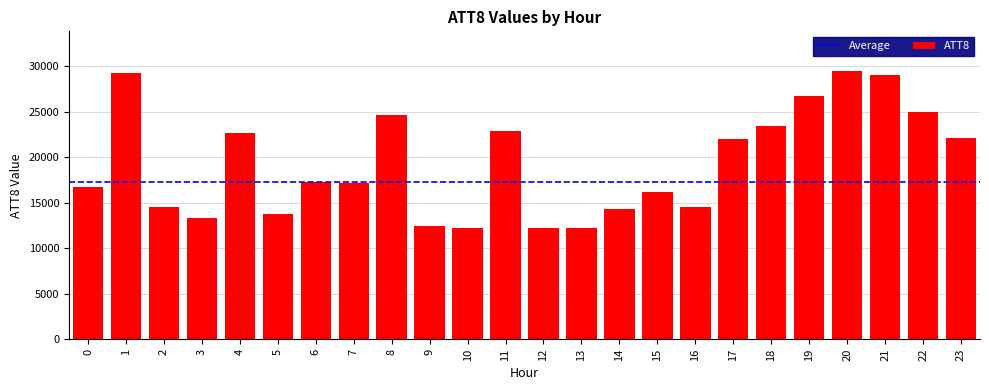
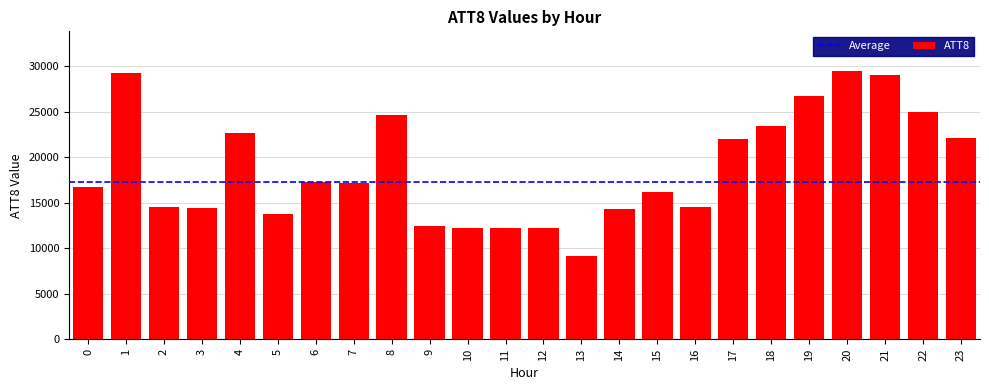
3: 13000 -> 14000
11: 23000 -> 12000
13: 12000 -> 9000
